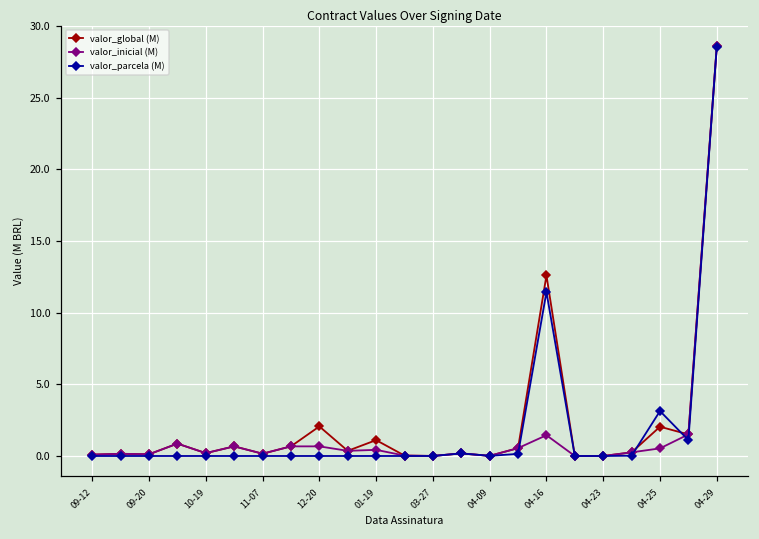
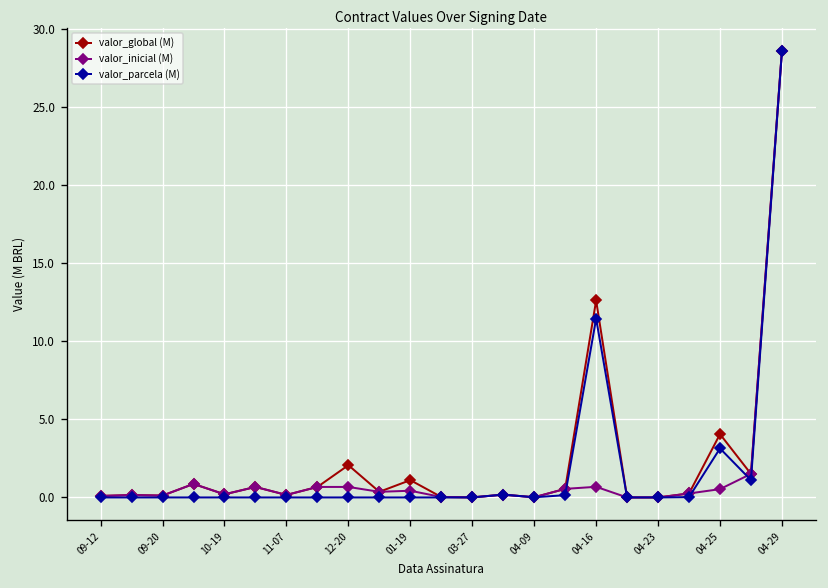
valor_inicial (M), 04-16: 1.5 -> 0.7
valor_global (M), 04-25: 2.0 -> 4.1
